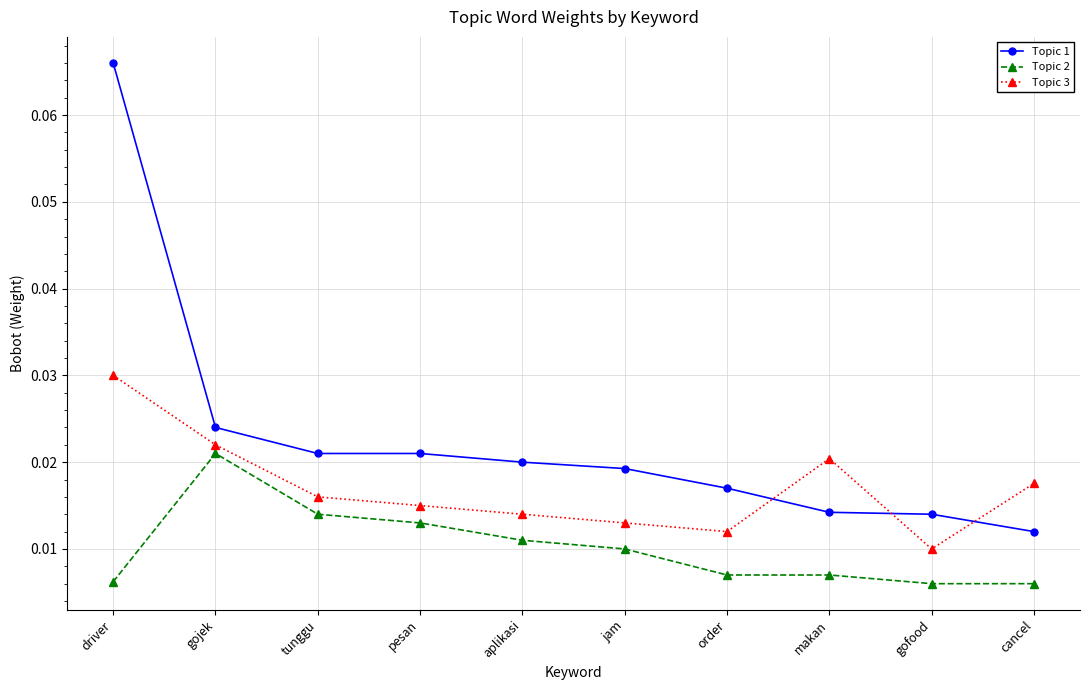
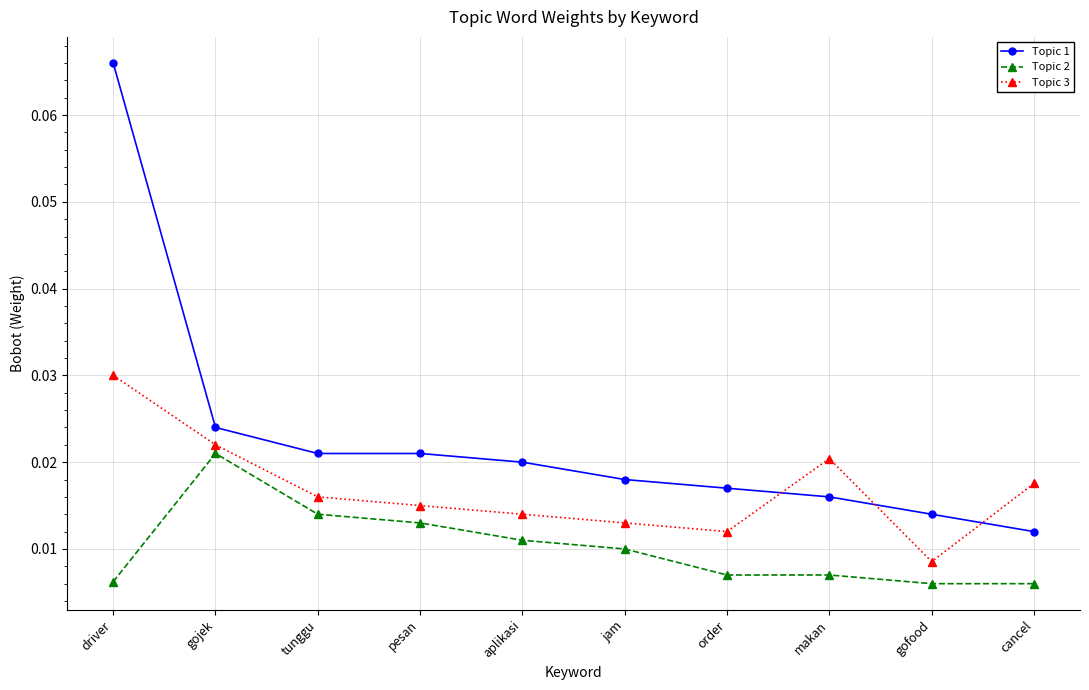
Topic 1, jam: 0.019 -> 0.018
Topic 1, makan: 0.014 -> 0.016
Topic 3, gofood: 0.010 -> 0.009
